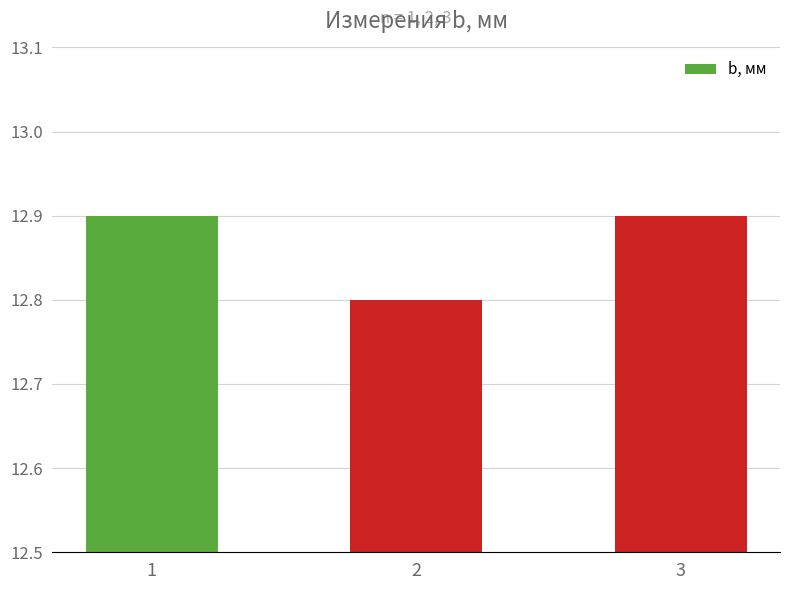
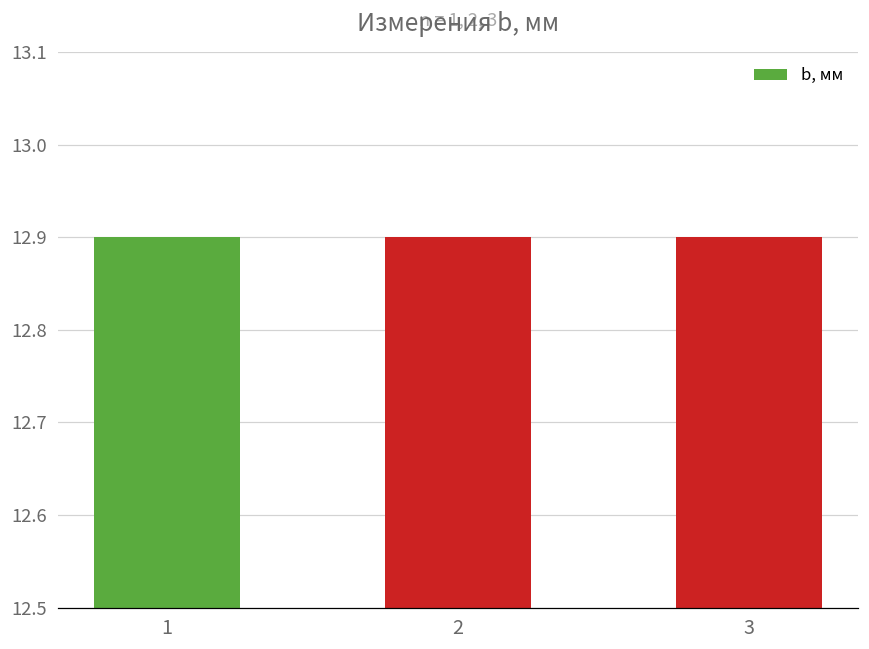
2: 12.8 -> 12.9
